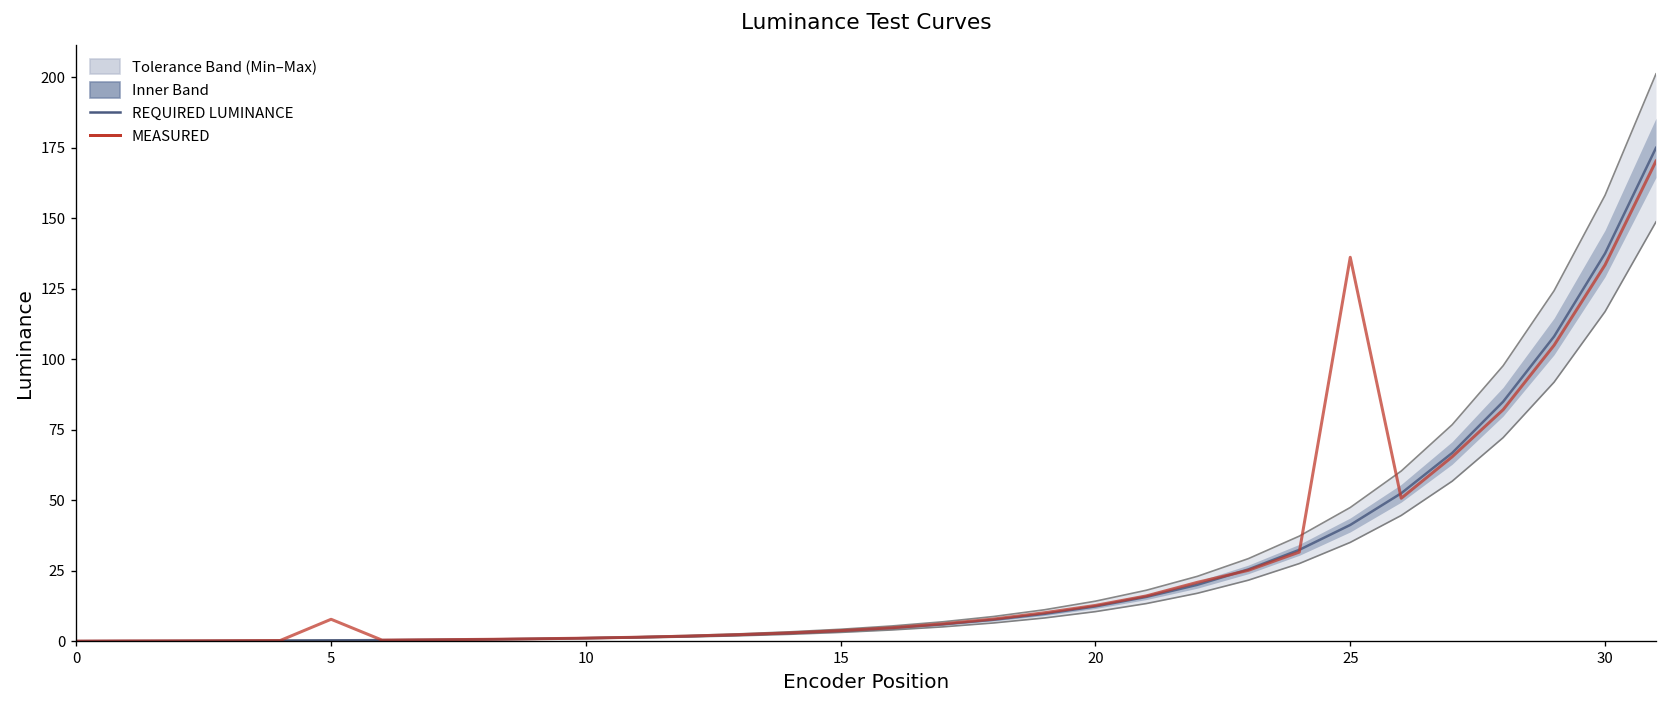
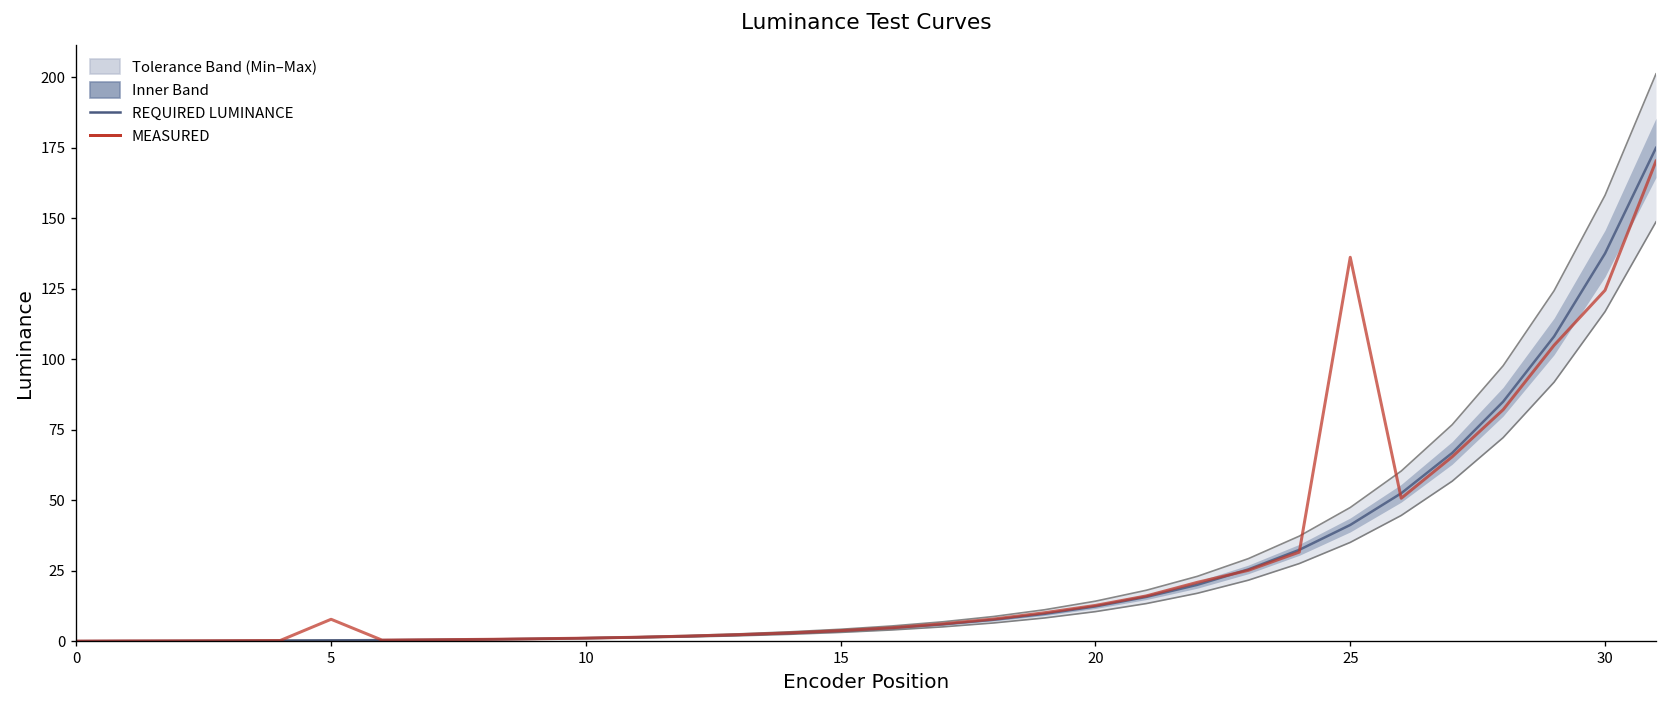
MEASURED, 30: 133 -> 124
